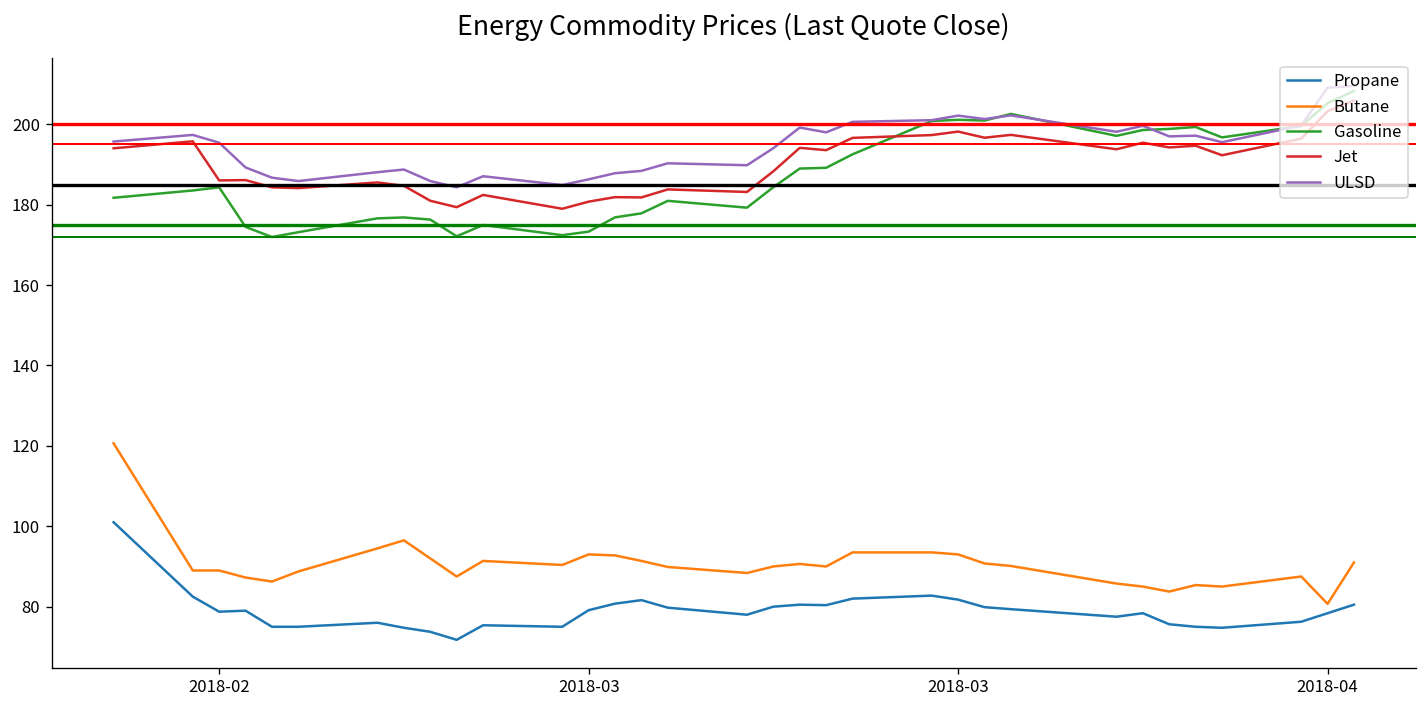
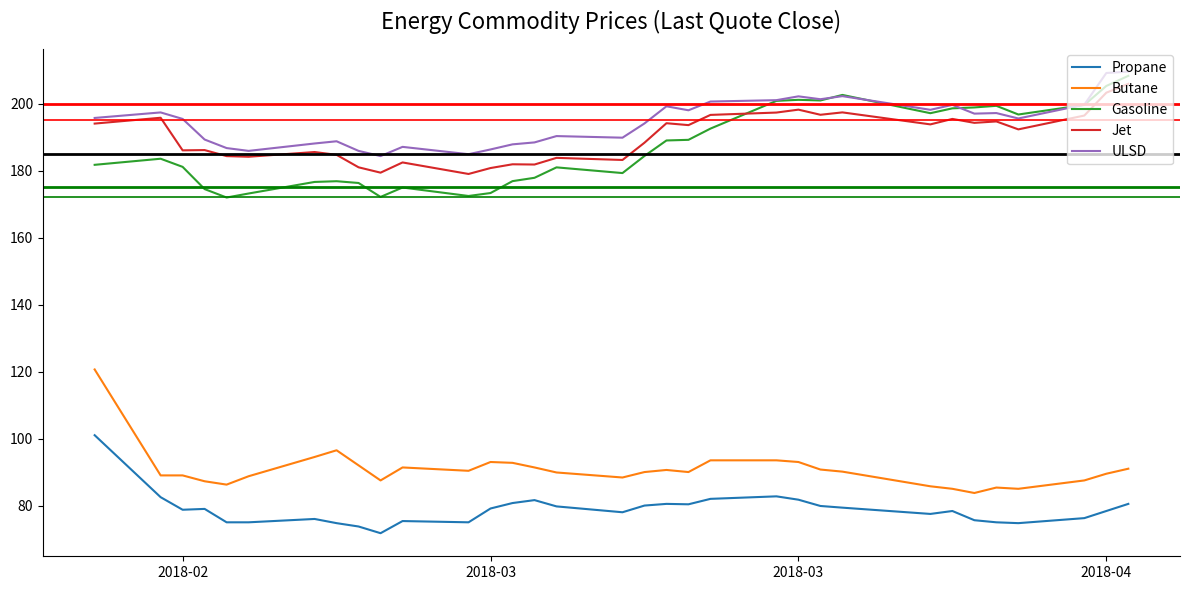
Gasoline, 2018-02: 184 -> 181
Butane, 2018-04: 81 -> 90
